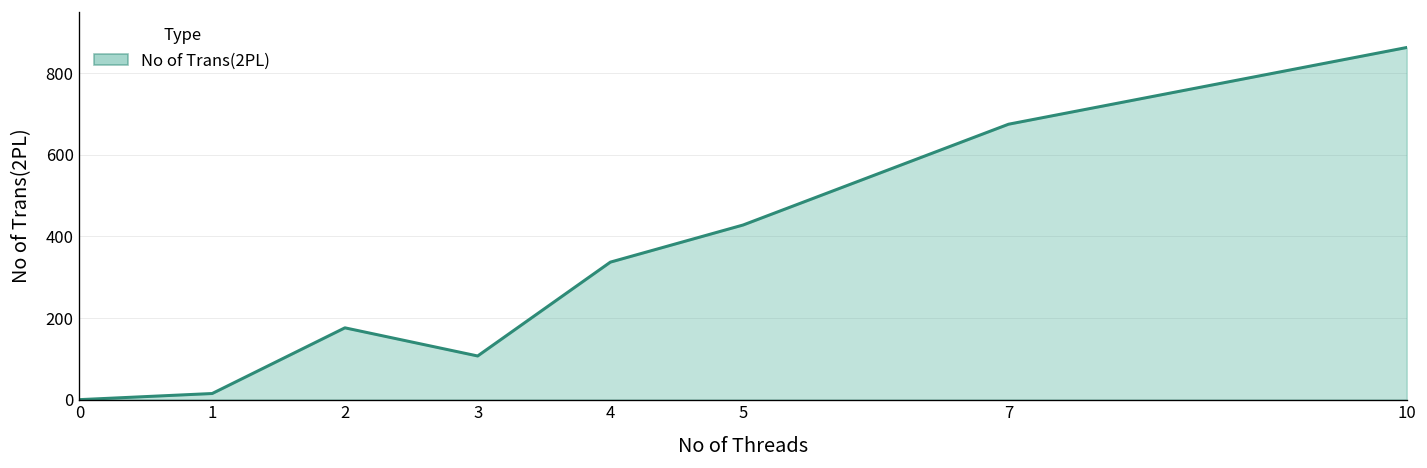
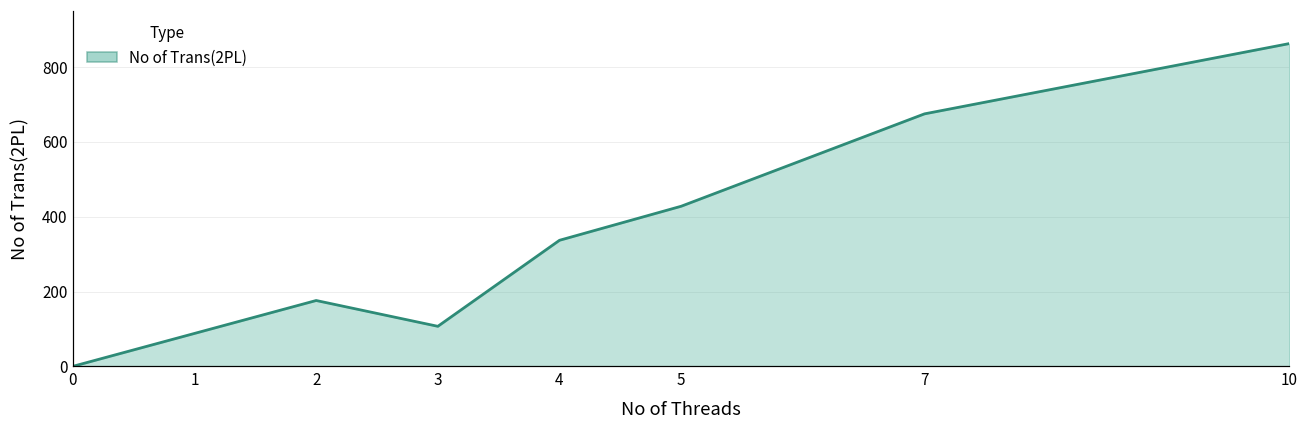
1: 20 -> 90
